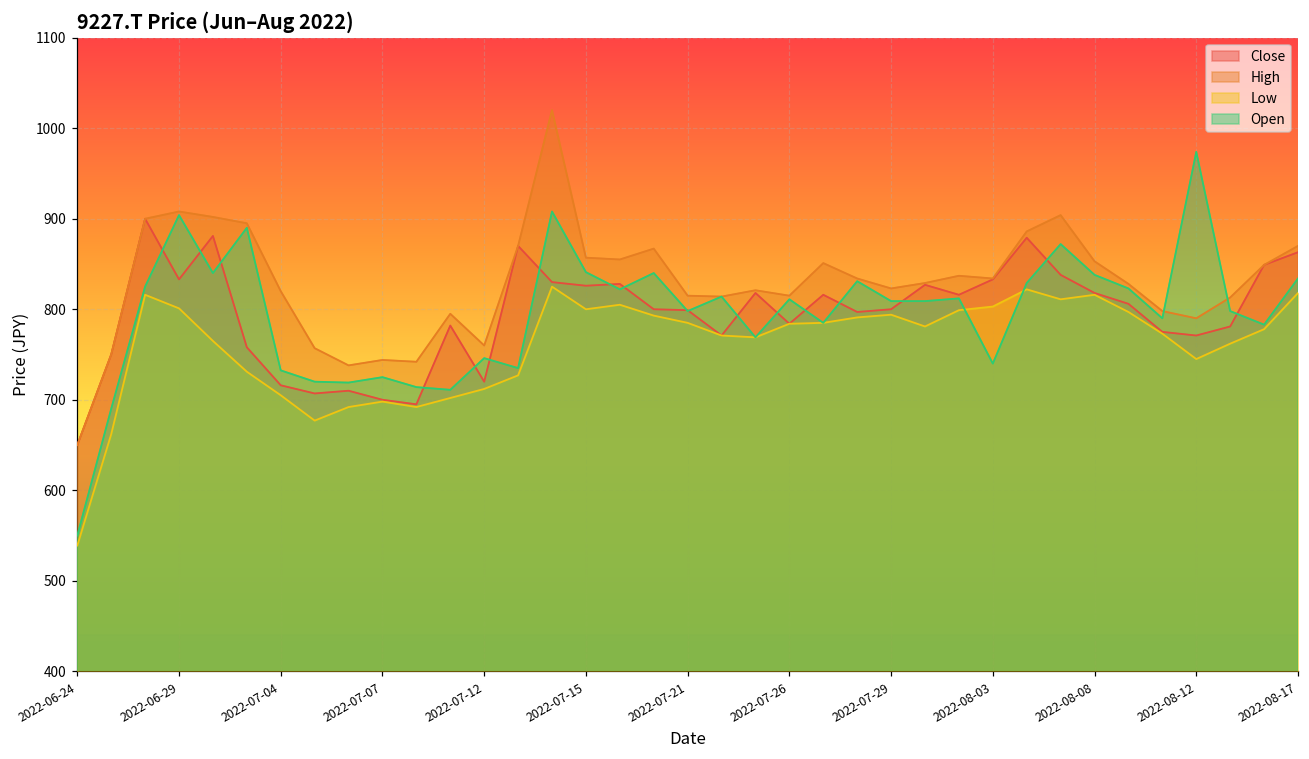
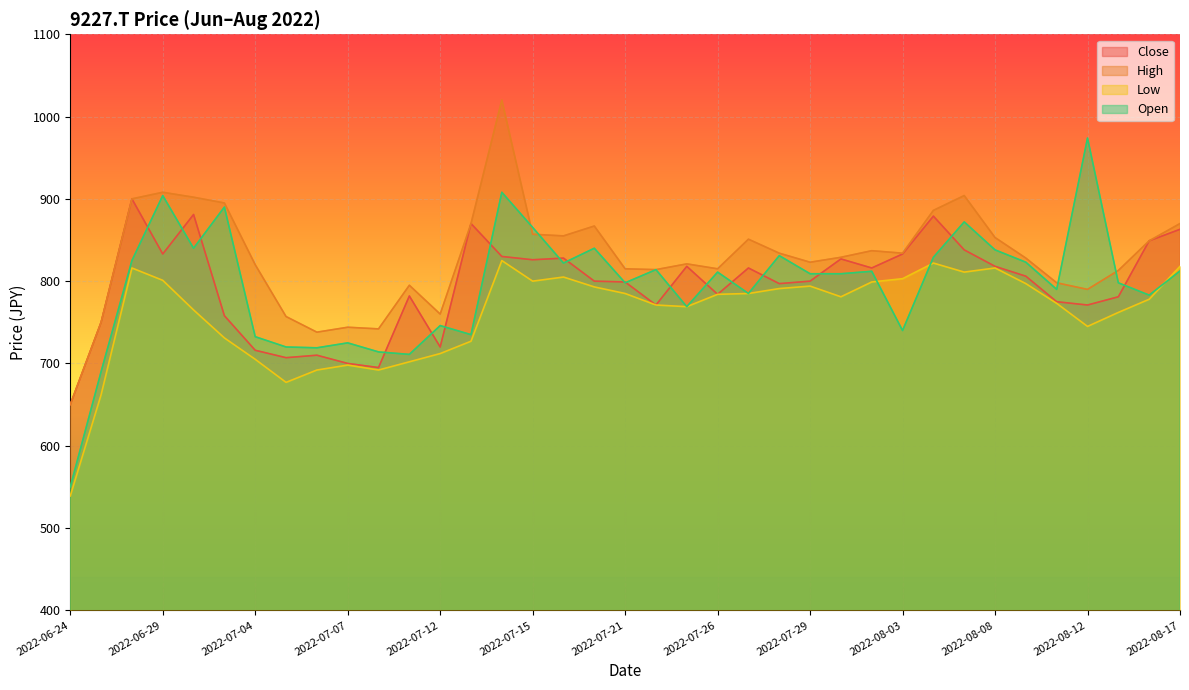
Open, 2022-07-15: 840 -> 870
Open, 2022-08-17: 830 -> 810
